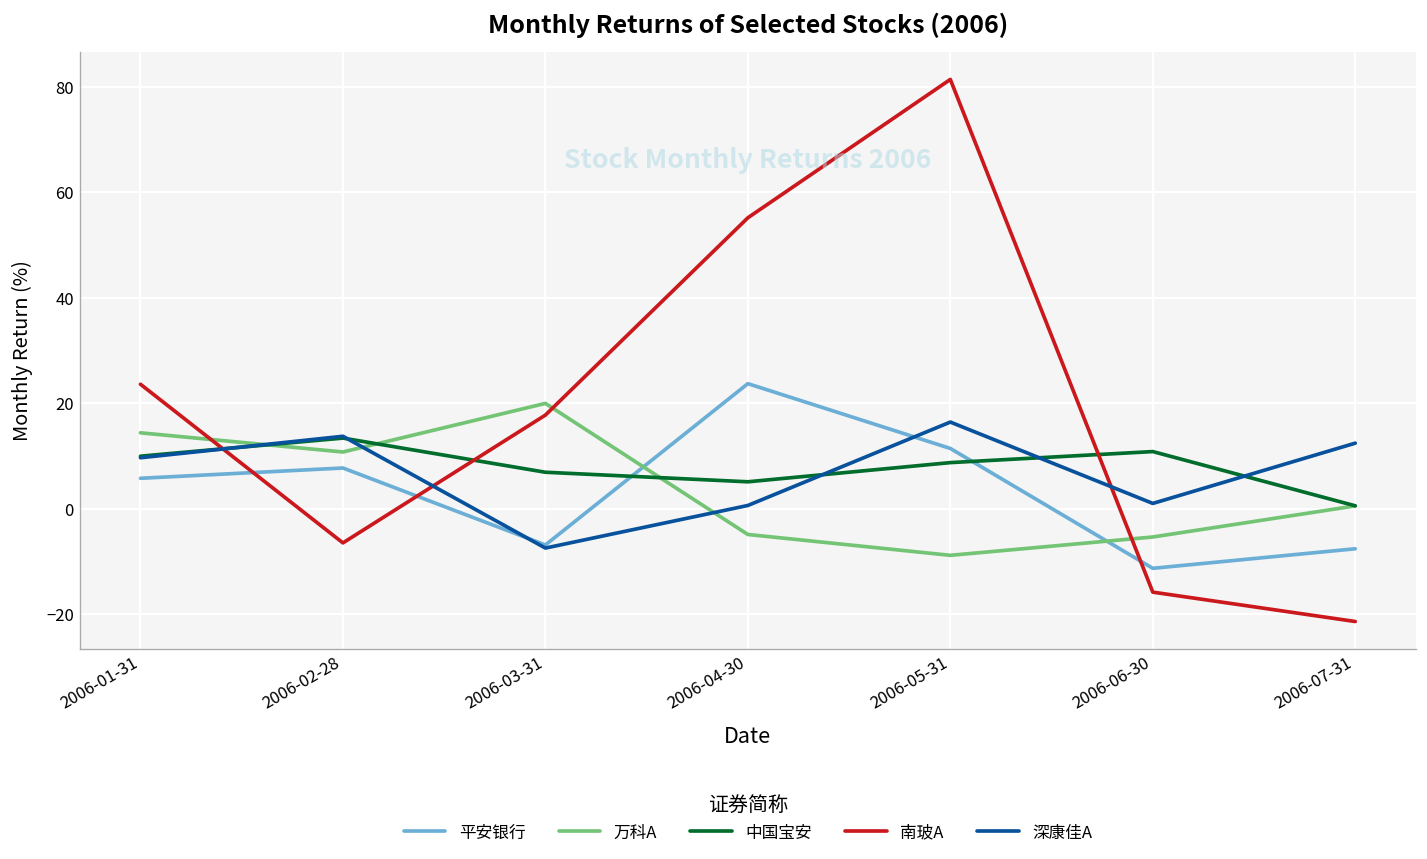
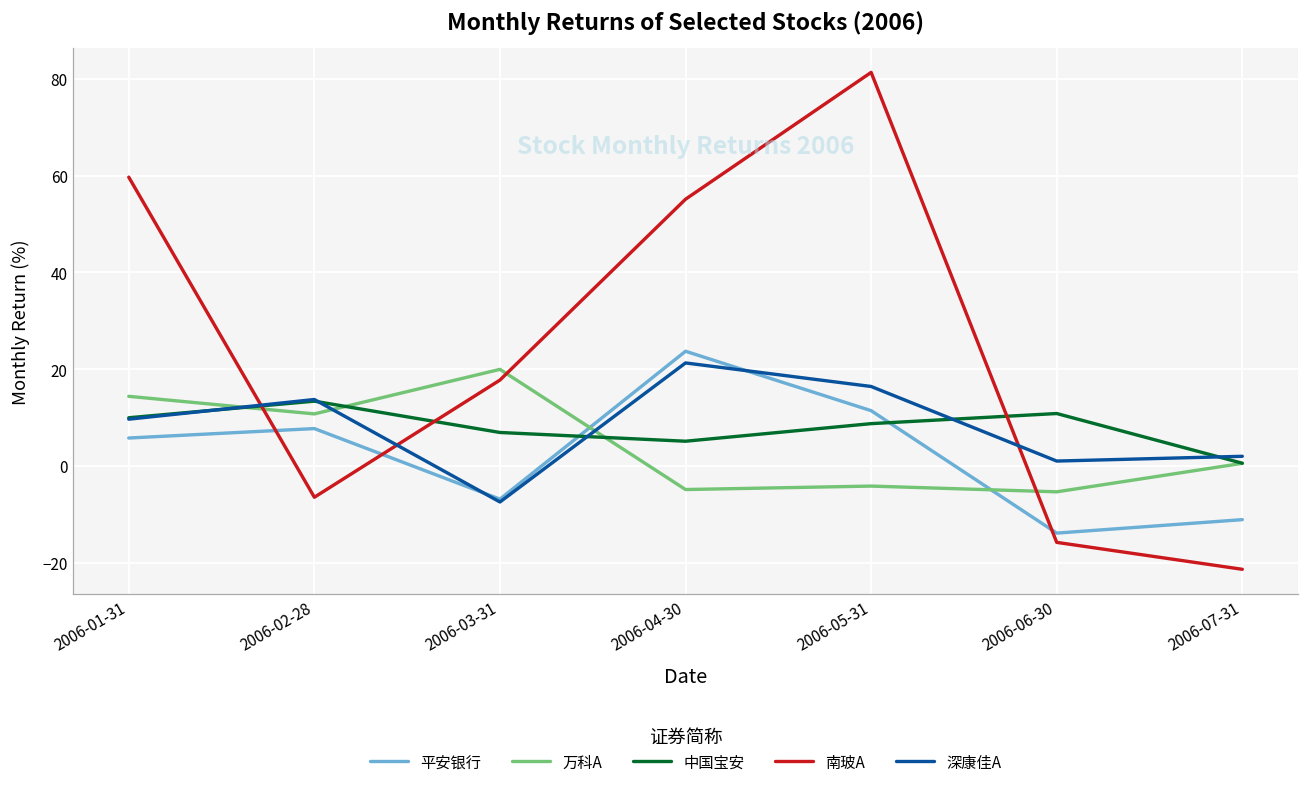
南玻A, 2006-01-31: 24 -> 60
深康佳A, 2006-04-30: 1 -> 21
万科A, 2006-05-31: -9 -> -4
平安银行, 2006-06-30: -11 -> -14
平安银行, 2006-07-31: -8 -> -11
深康佳A, 2006-07-31: 12 -> 2
